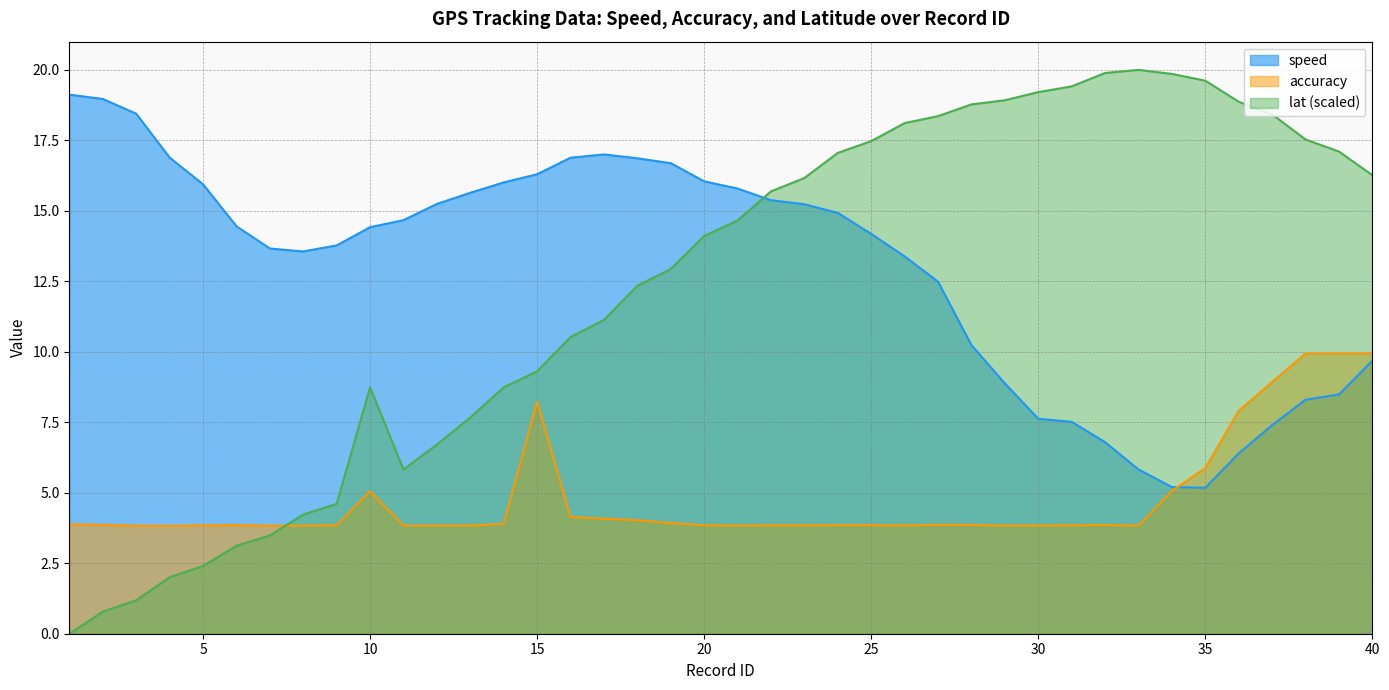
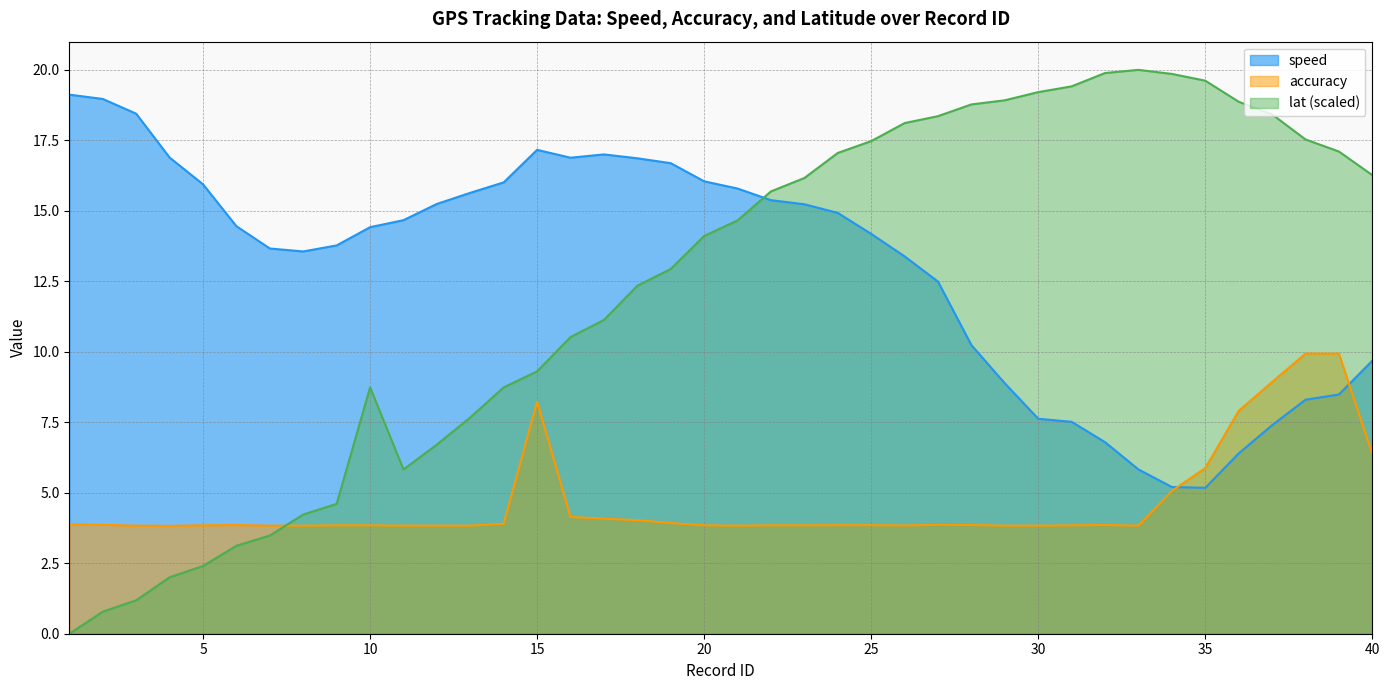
accuracy, 10: 5.1 -> 3.8
speed, 15: 16.3 -> 17.2
accuracy, 40: 9.9 -> 6.4
